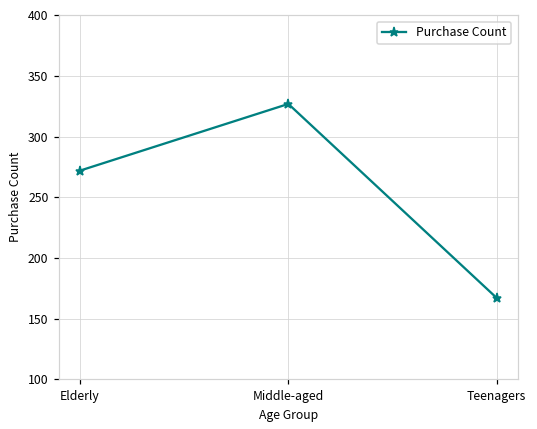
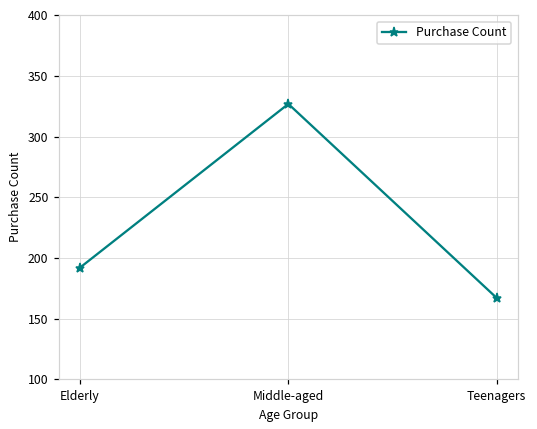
Elderly: 272 -> 192
